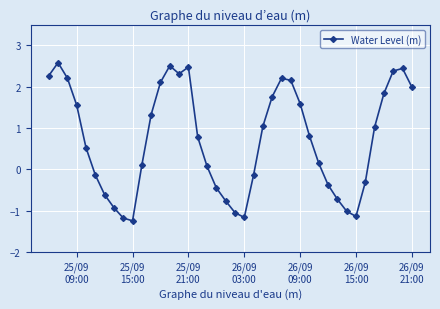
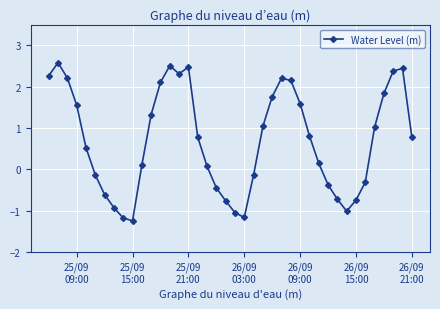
26/09 15:00: -1.1 -> -0.7
26/09 21:00: 2.0 -> 0.8
